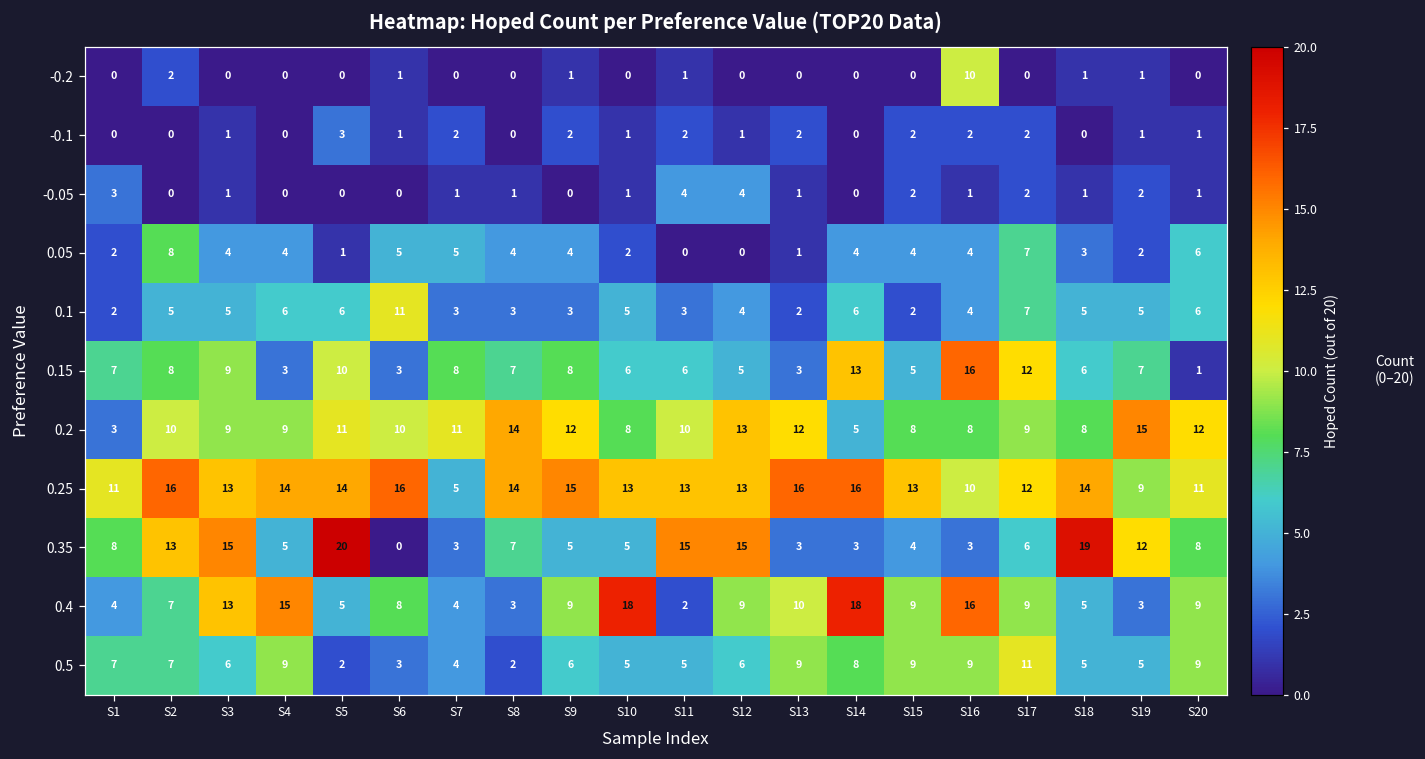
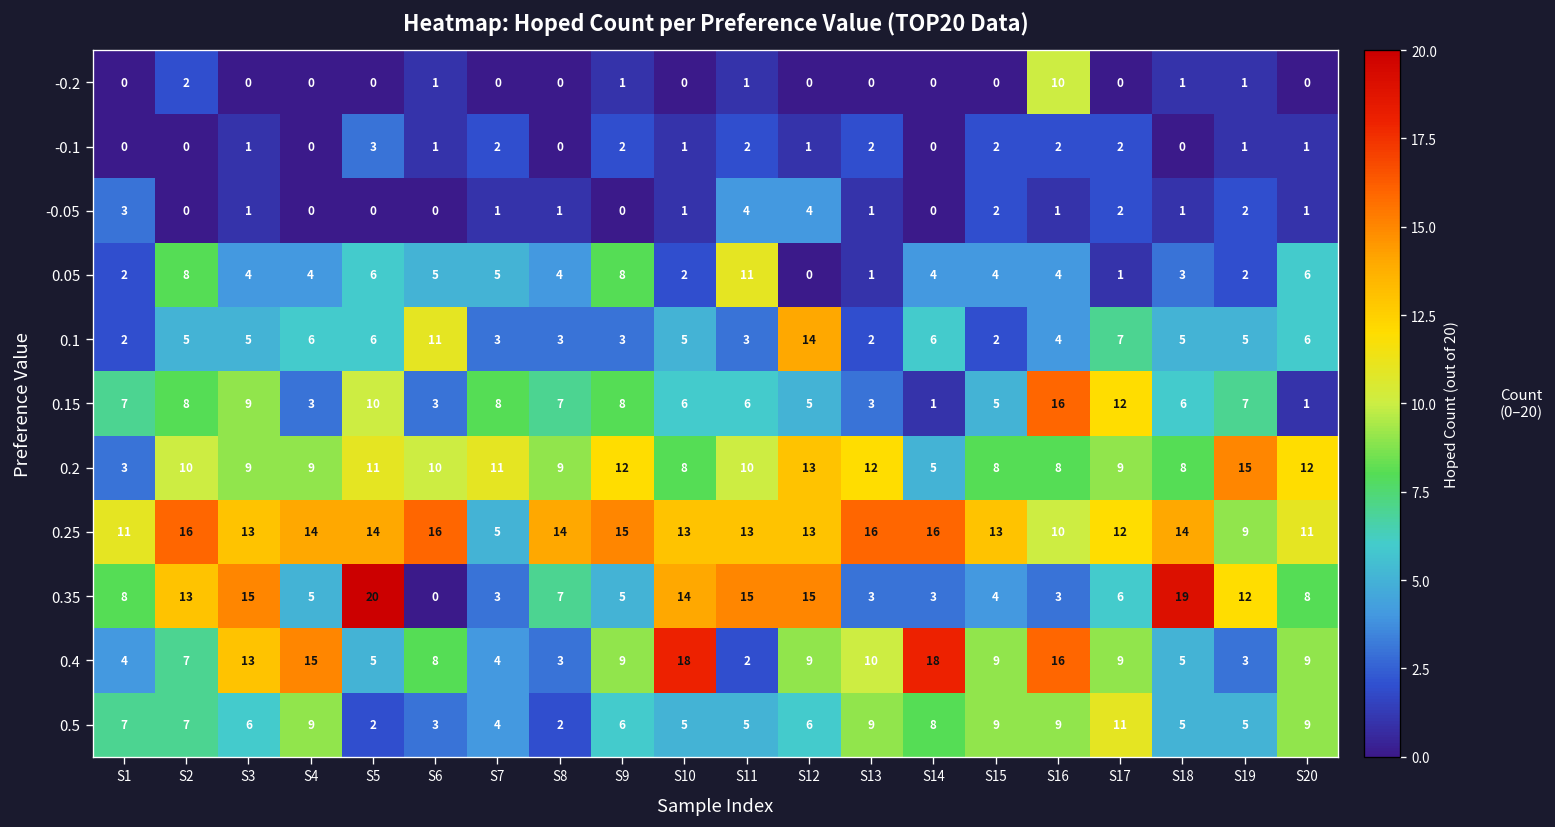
0.05, S5: 1 -> 6
0.05, S9: 4 -> 8
0.05, S11: 0 -> 11
0.05, S17: 7 -> 1
0.1, S12: 4 -> 14
0.15, S14: 13 -> 1
0.2, S8: 14 -> 9
0.35, S10: 5 -> 14
